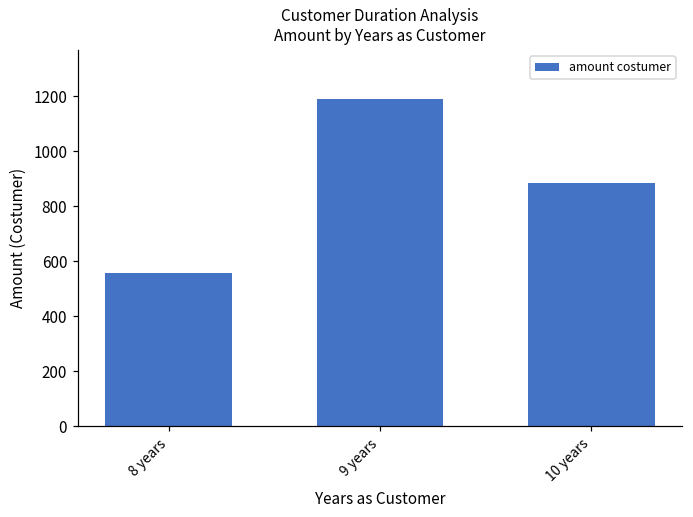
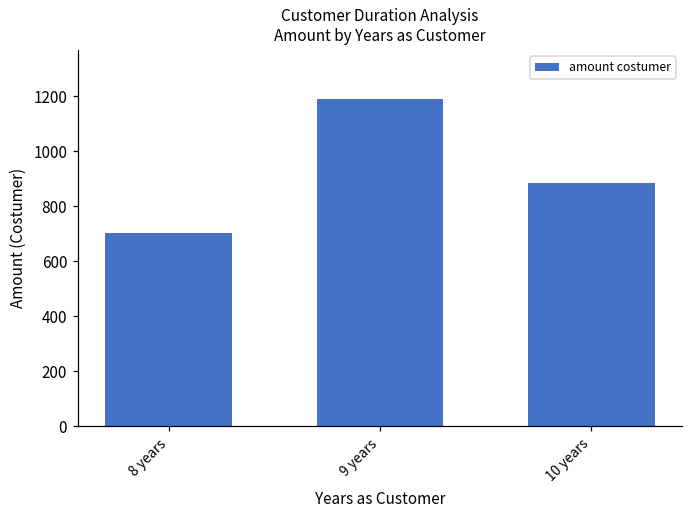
8 years: 560 -> 700
